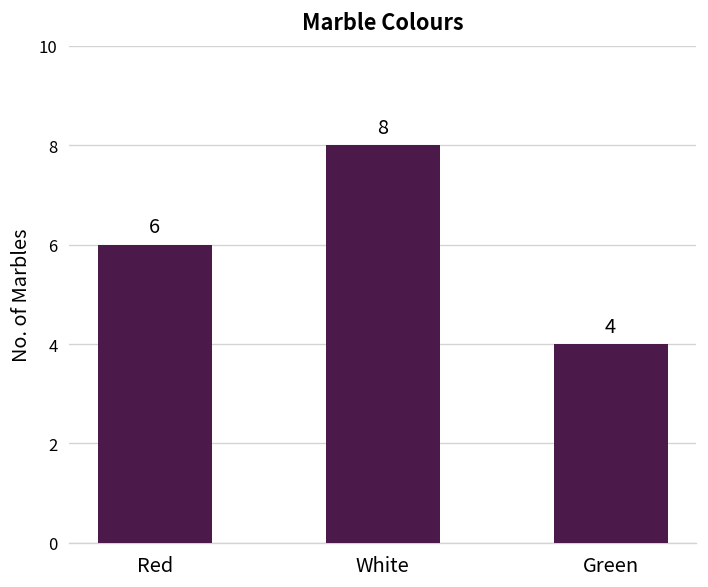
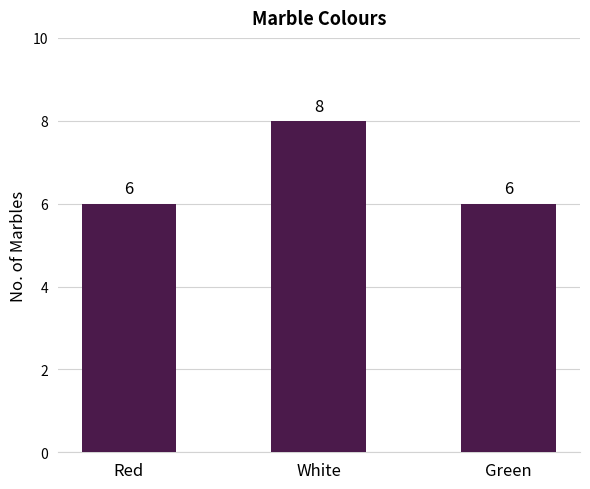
Green: 4 -> 6
